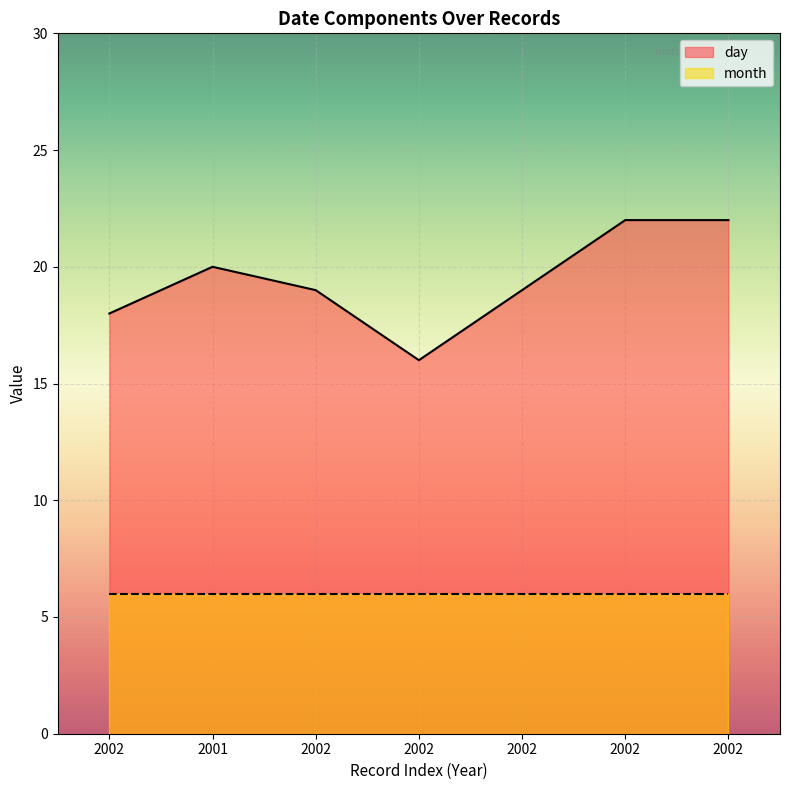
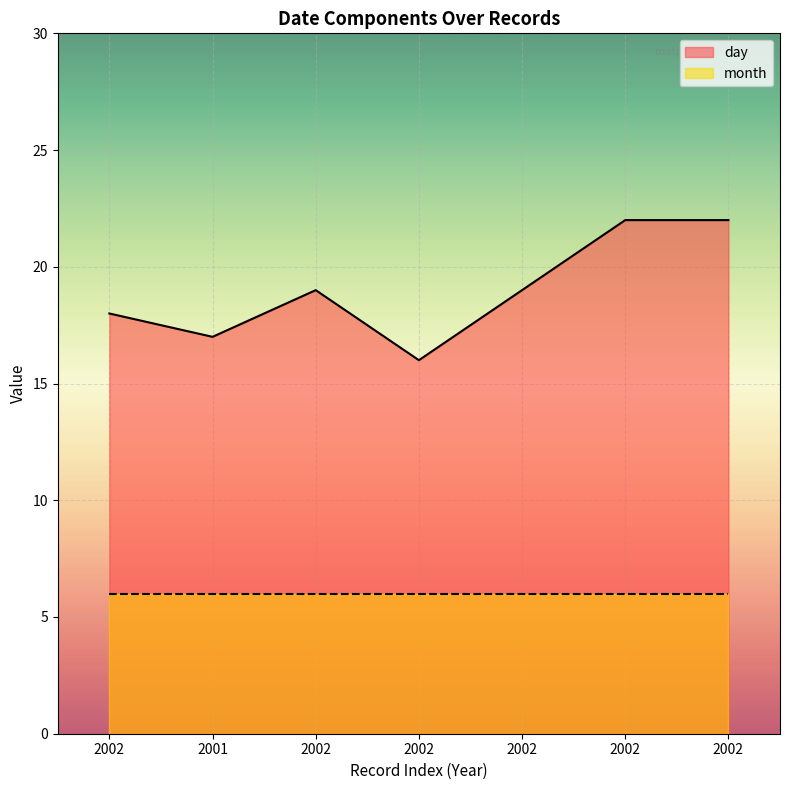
day, 2001: 20 -> 17
